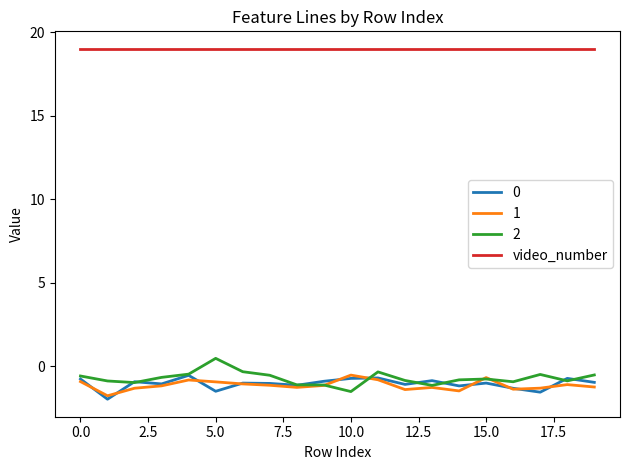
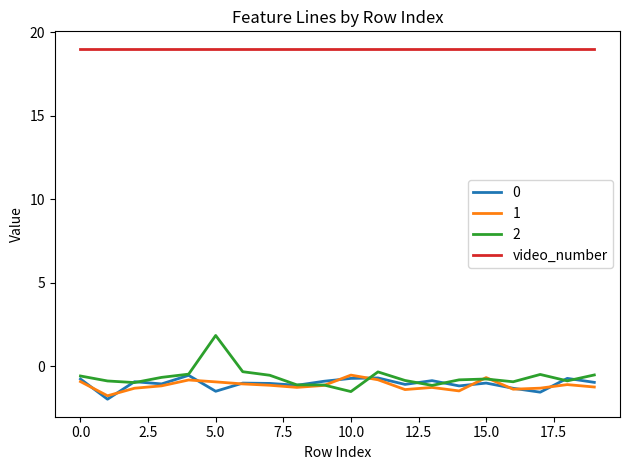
2, 5.0: 0.5 -> 1.8
